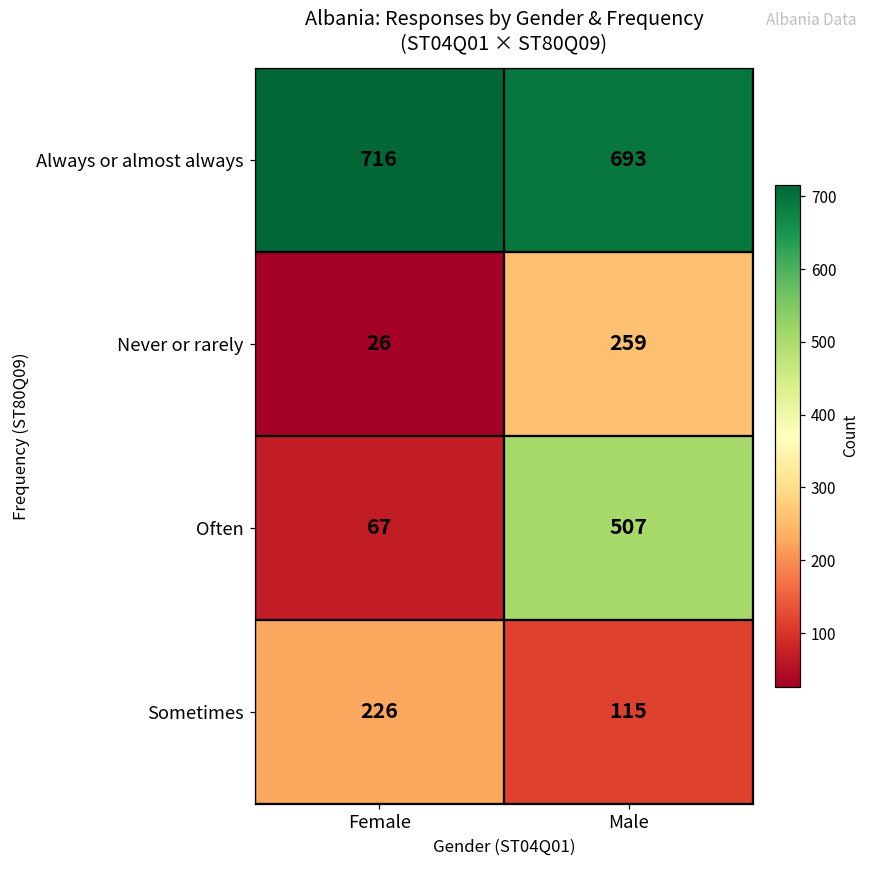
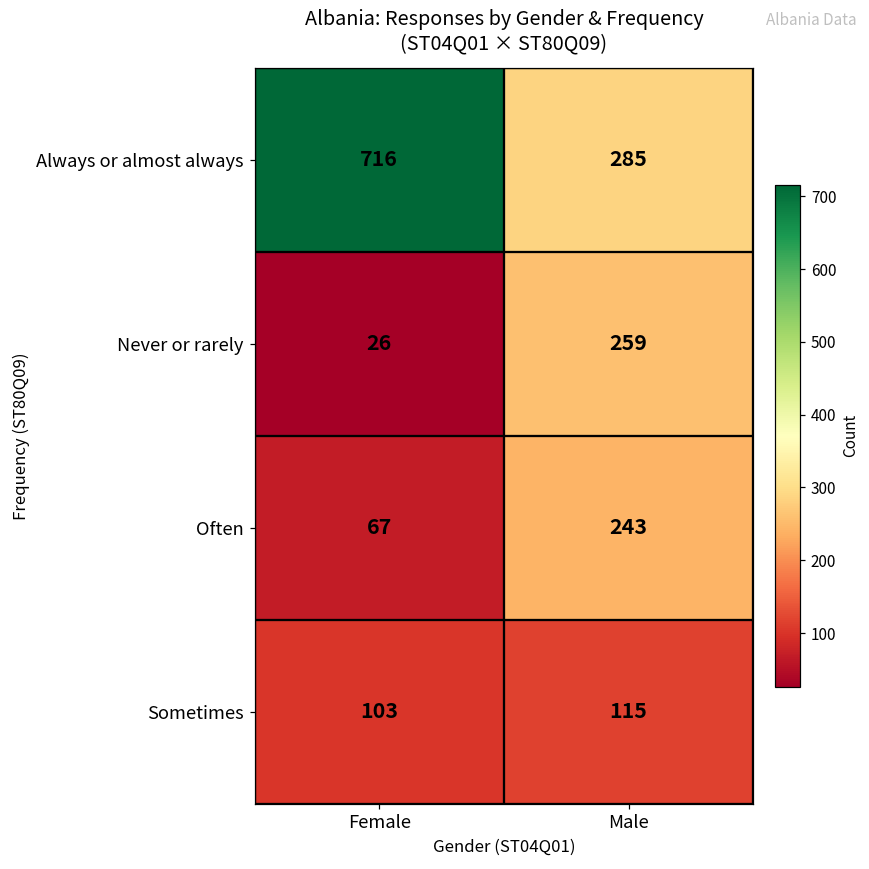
Always or almost always, Male: 693 -> 285
Often, Male: 507 -> 243
Sometimes, Female: 226 -> 103
